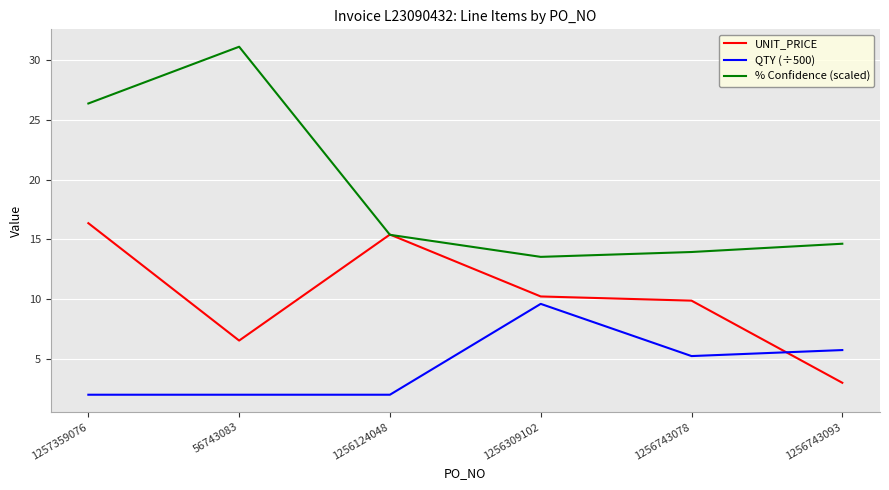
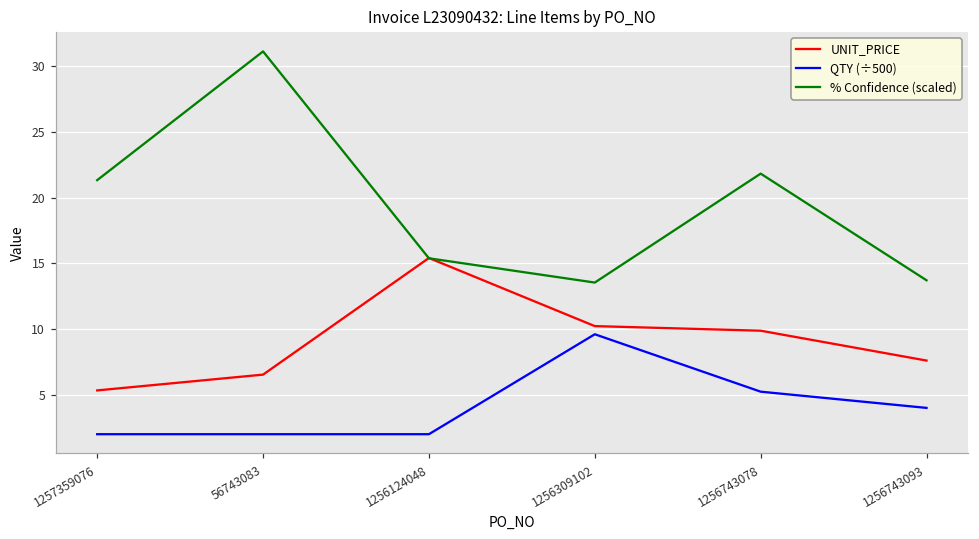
UNIT_PRICE, 1257359076: 16.4 -> 5.3
% Confidence (scaled), 1257359076: 26.4 -> 21.3
% Confidence (scaled), 1256743078: 13.9 -> 21.8
UNIT_PRICE, 1256743093: 3.0 -> 7.6
QTY (÷500), 1256743093: 5.7 -> 4.0
% Confidence (scaled), 1256743093: 14.6 -> 13.7
